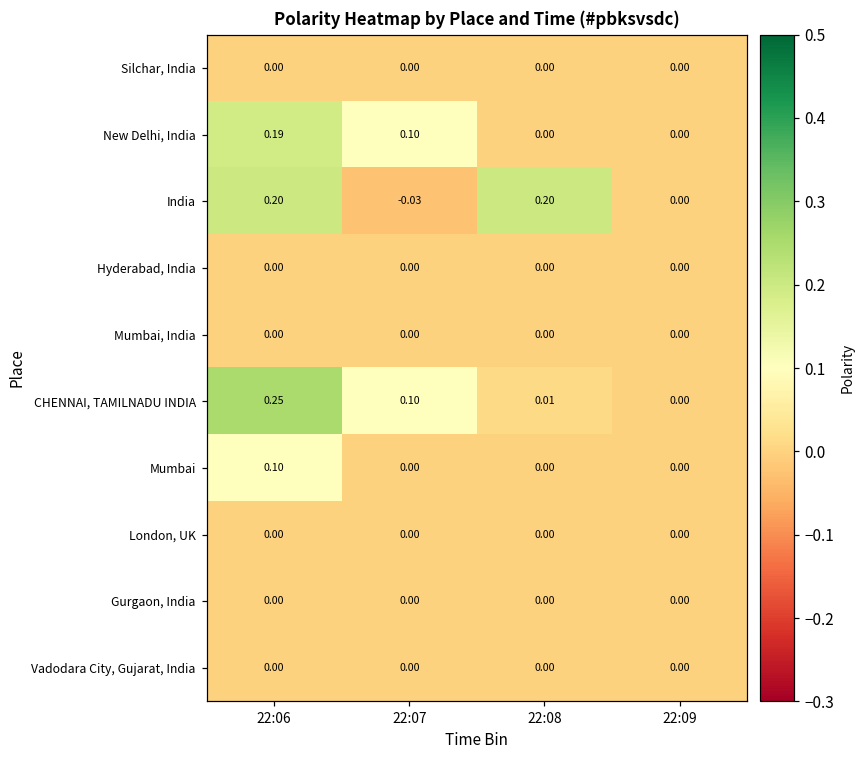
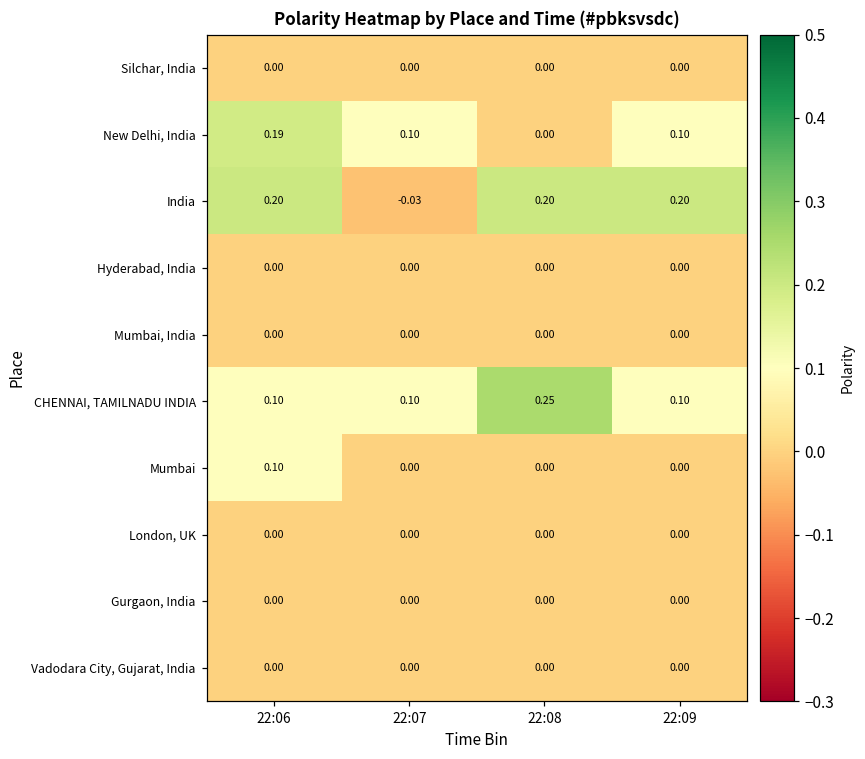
New Delhi, India, 22:09: 0.00 -> 0.10
India, 22:09: 0.00 -> 0.20
CHENNAI, TAMILNADU INDIA, 22:06: 0.25 -> 0.10
CHENNAI, TAMILNADU INDIA, 22:08: 0.01 -> 0.25
CHENNAI, TAMILNADU INDIA, 22:09: 0.00 -> 0.10
